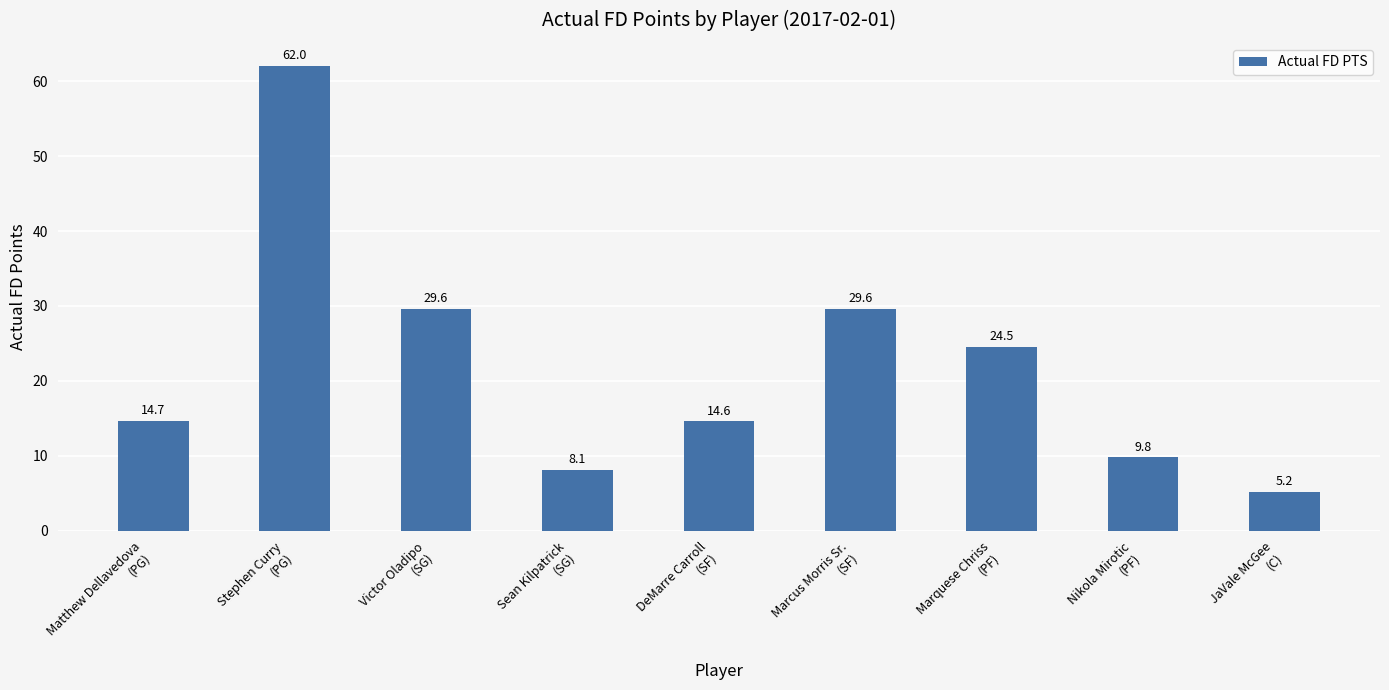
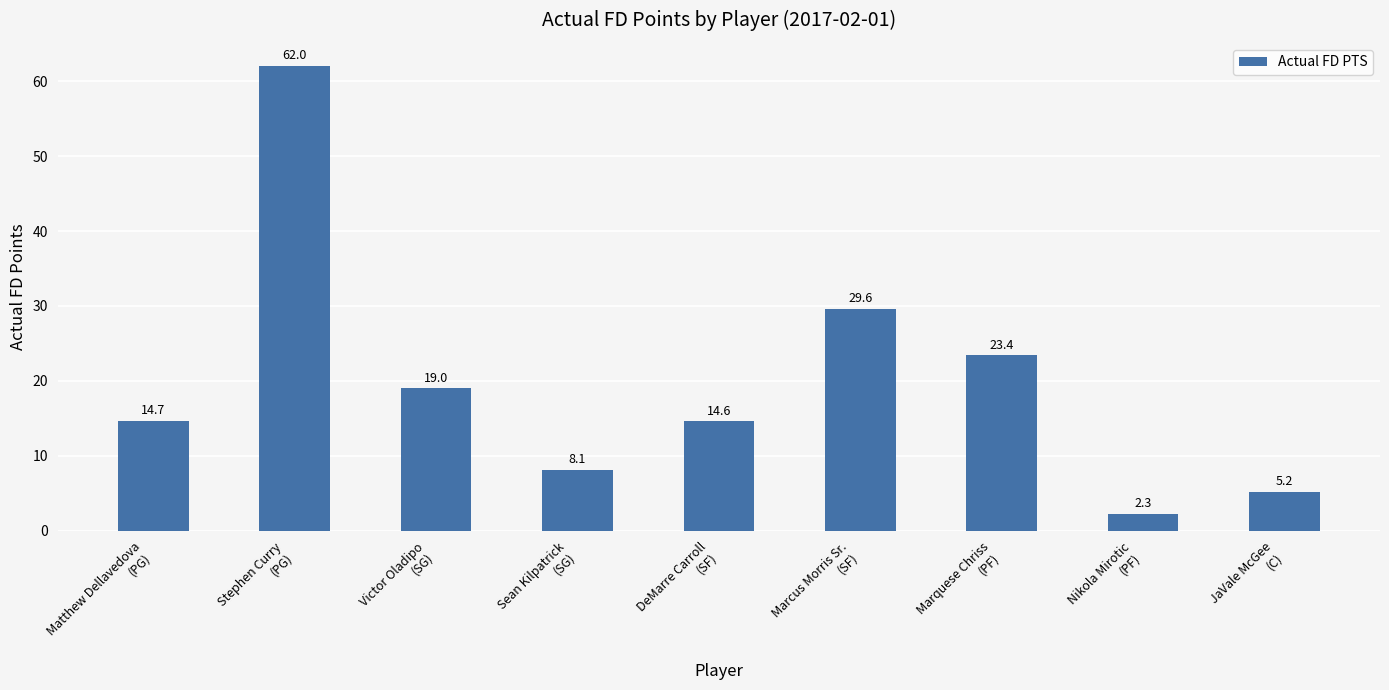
Victor Oladipo (SG): 29.6 -> 19.0
Marquese Chriss (PF): 24.5 -> 23.4
Nikola Mirotic (PF): 9.8 -> 2.3
